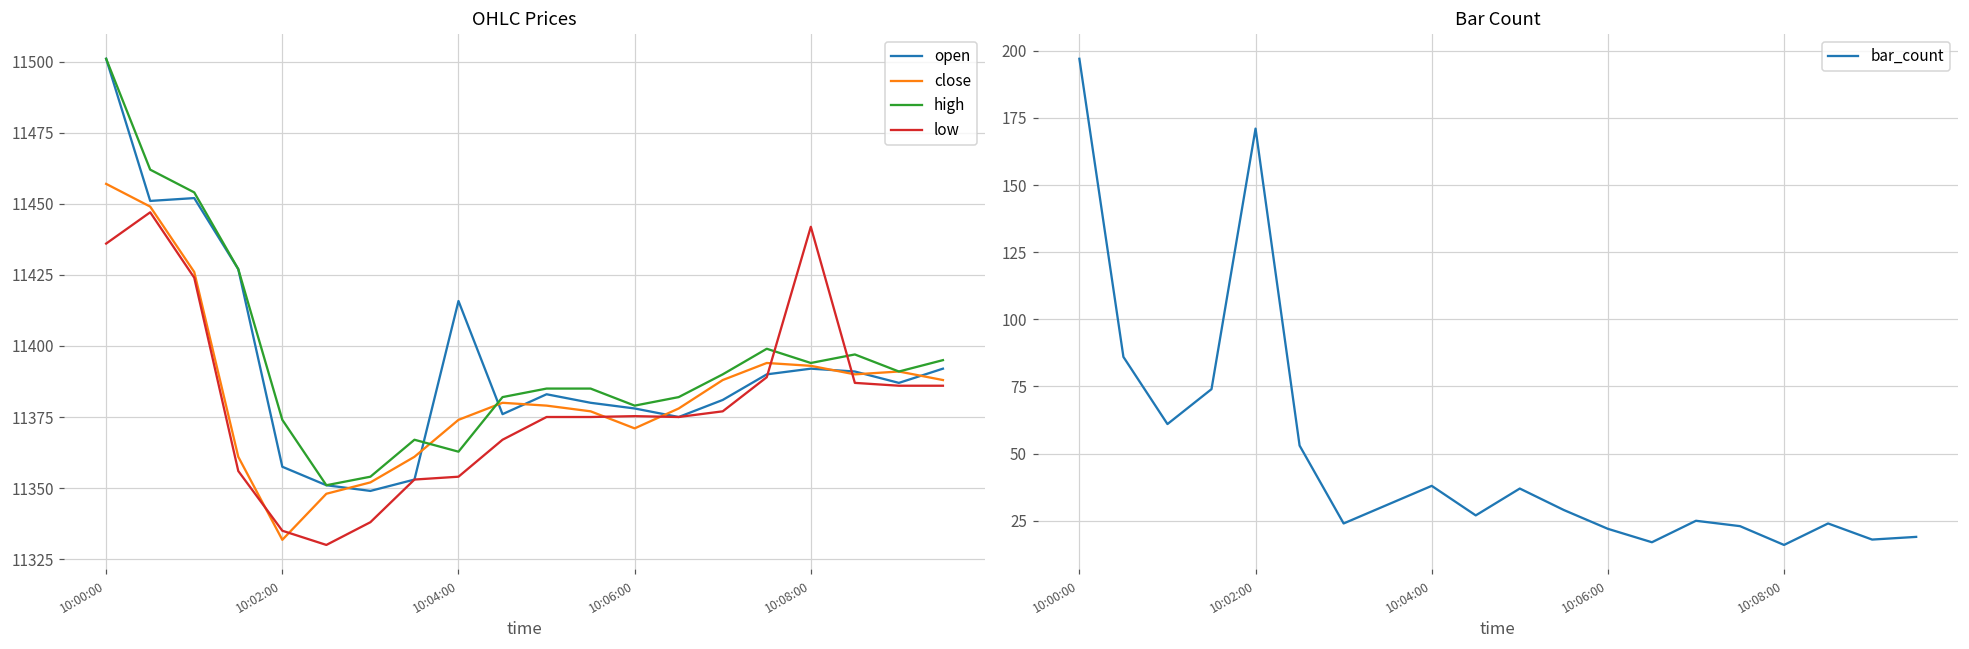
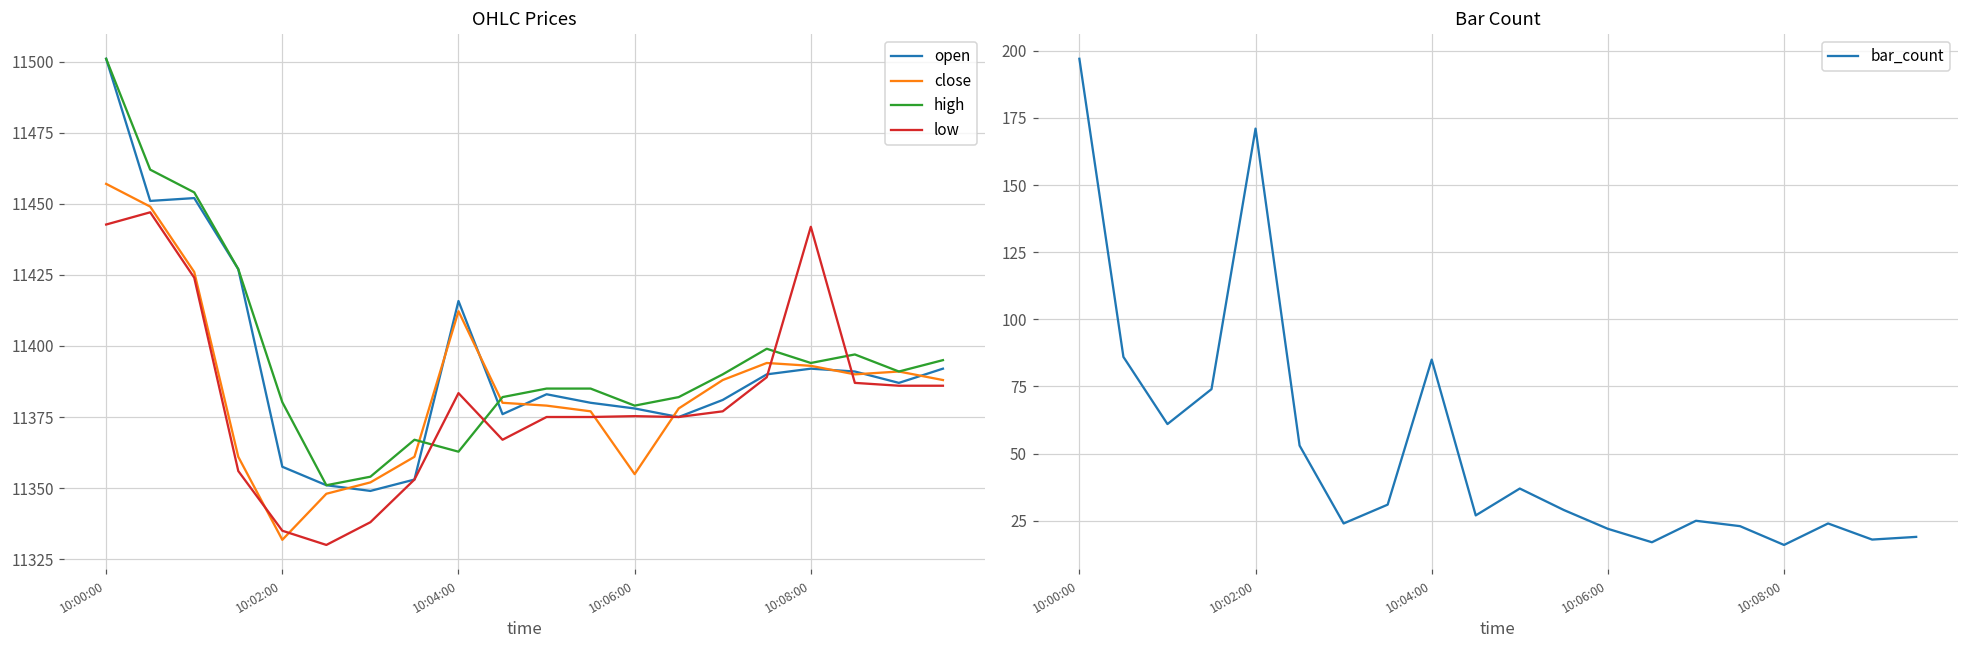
OHLC Prices, low, 10:00:00: 11436 -> 11443
OHLC Prices, high, 10:02:00: 11374 -> 11380
OHLC Prices, close, 10:04:00: 11374 -> 11412
OHLC Prices, low, 10:04:00: 11354 -> 11383
OHLC Prices, close, 10:06:00: 11371 -> 11355
Bar Count, 10:04:00: 38 -> 85
